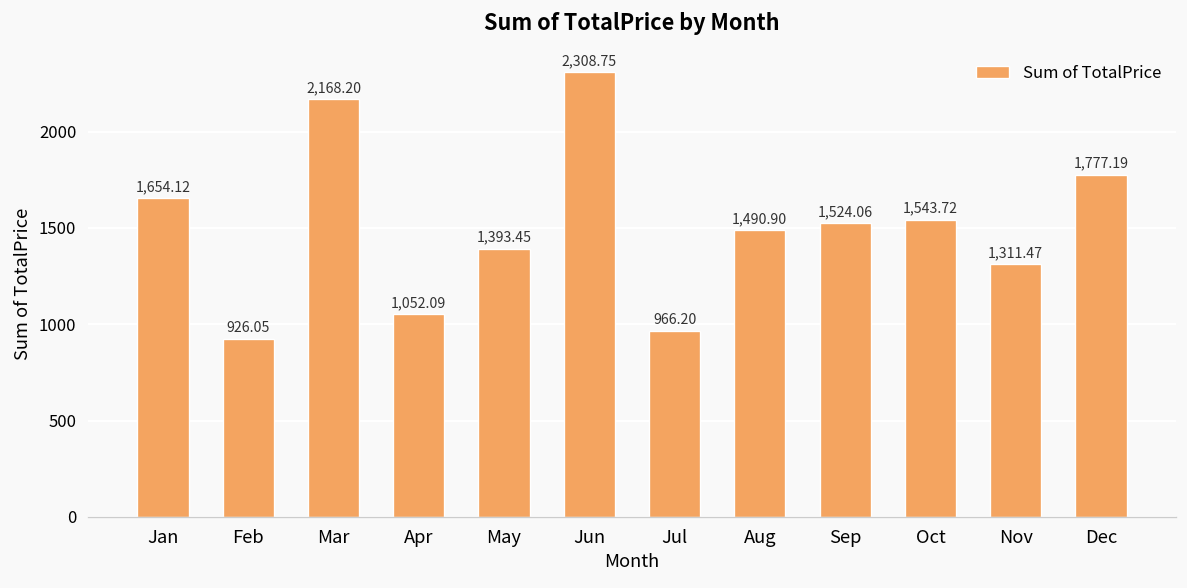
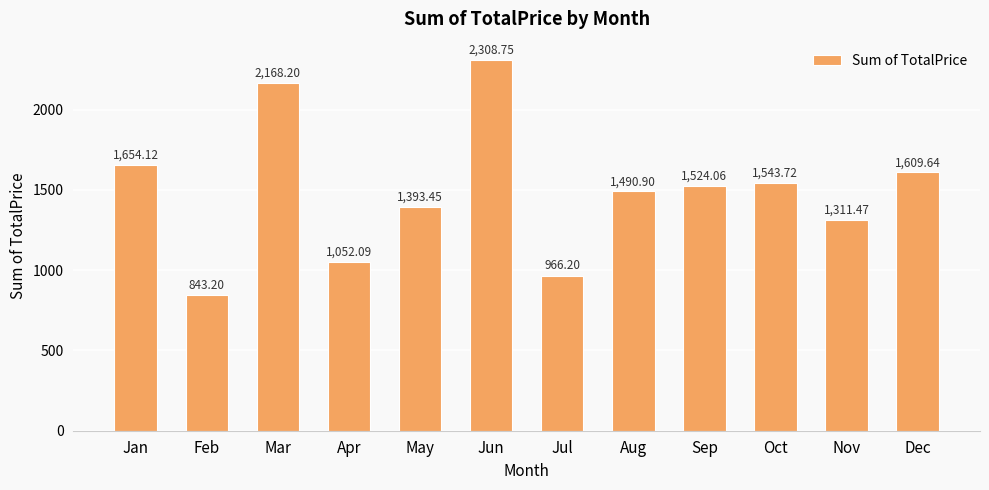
Feb: 926.05 -> 843.20
Dec: 1,777.19 -> 1,609.64
